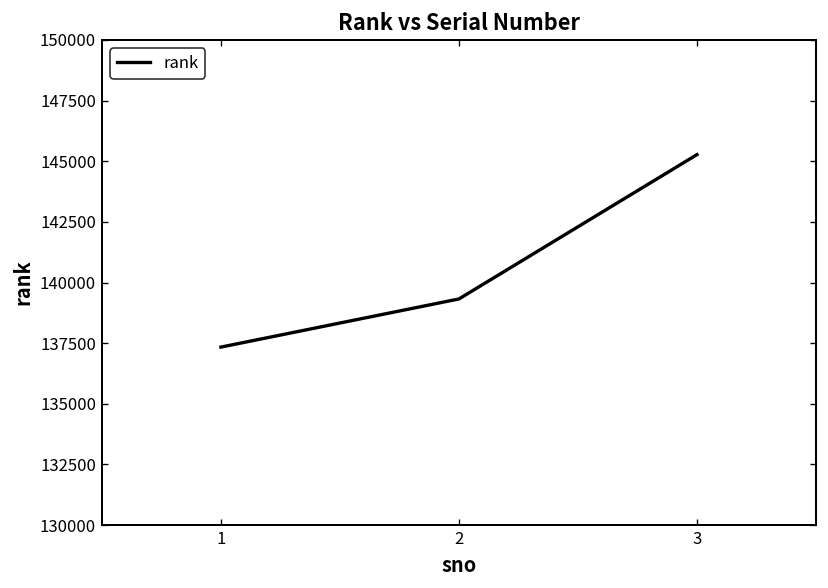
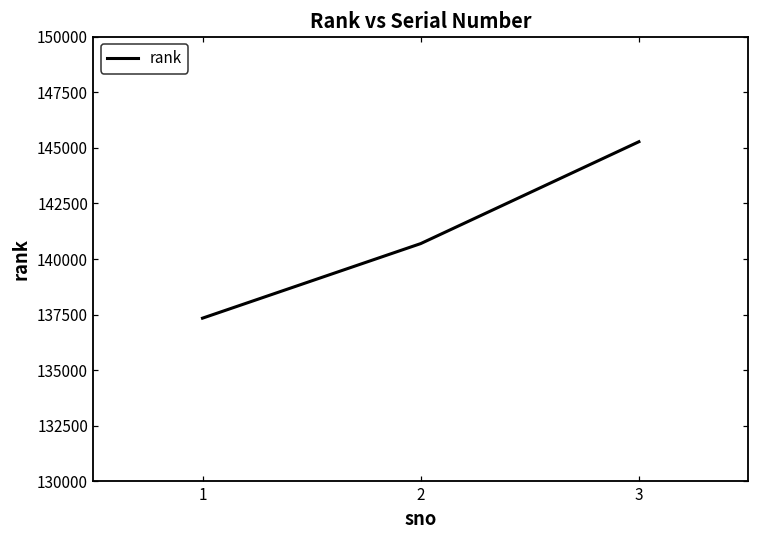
2: 139300 -> 140700
